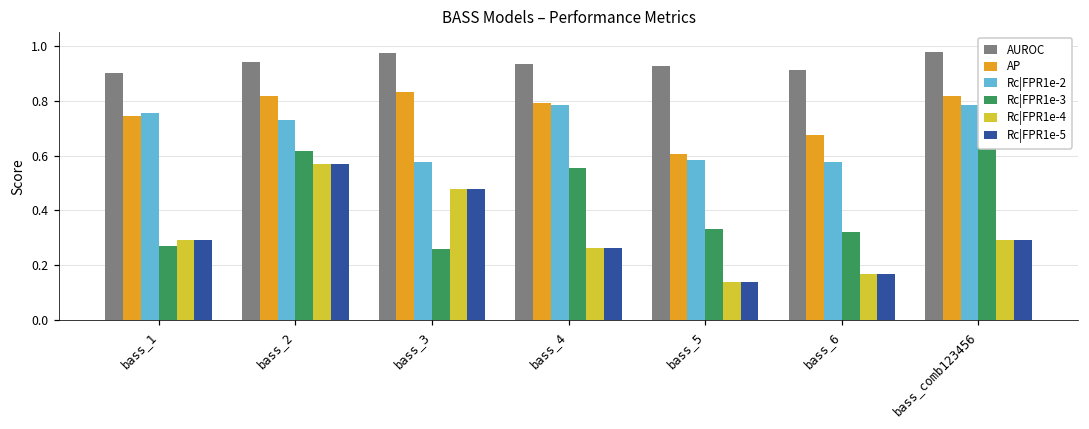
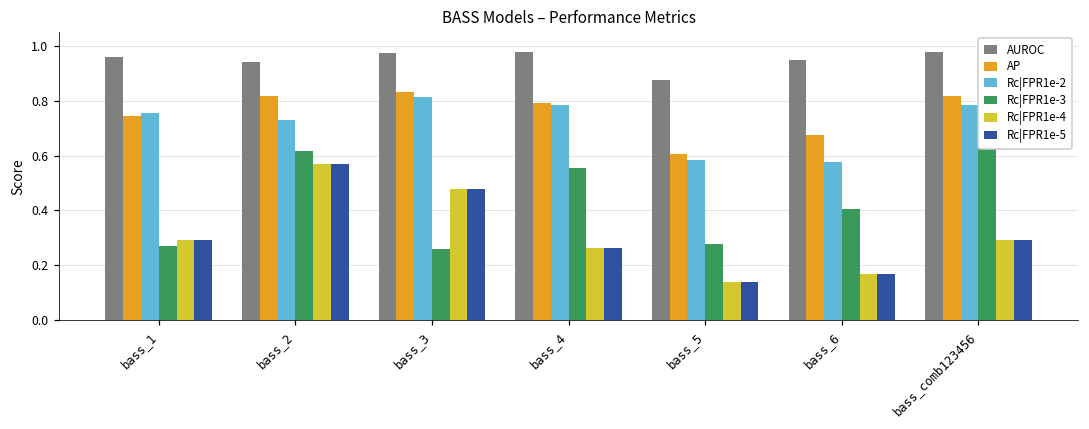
AUROC, bass_1: 0.90 -> 0.96
Rc|FPR1e-2, bass_3: 0.58 -> 0.82
AUROC, bass_4: 0.94 -> 0.98
AUROC, bass_5: 0.93 -> 0.88
Rc|FPR1e-3, bass_5: 0.33 -> 0.28
AUROC, bass_6: 0.91 -> 0.95
Rc|FPR1e-3, bass_6: 0.32 -> 0.41
